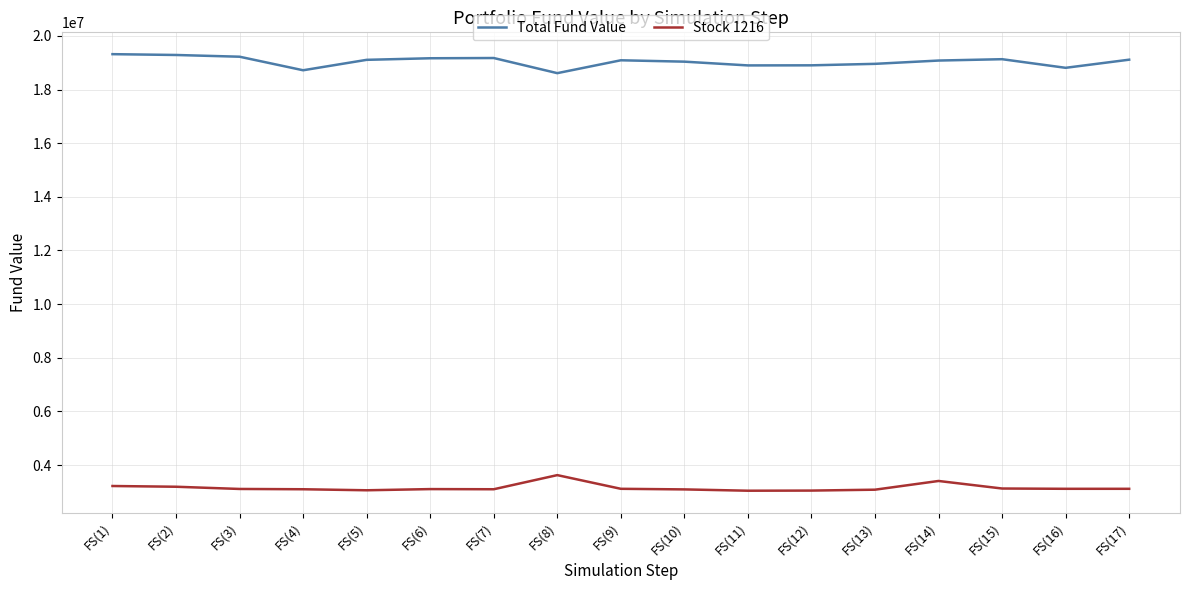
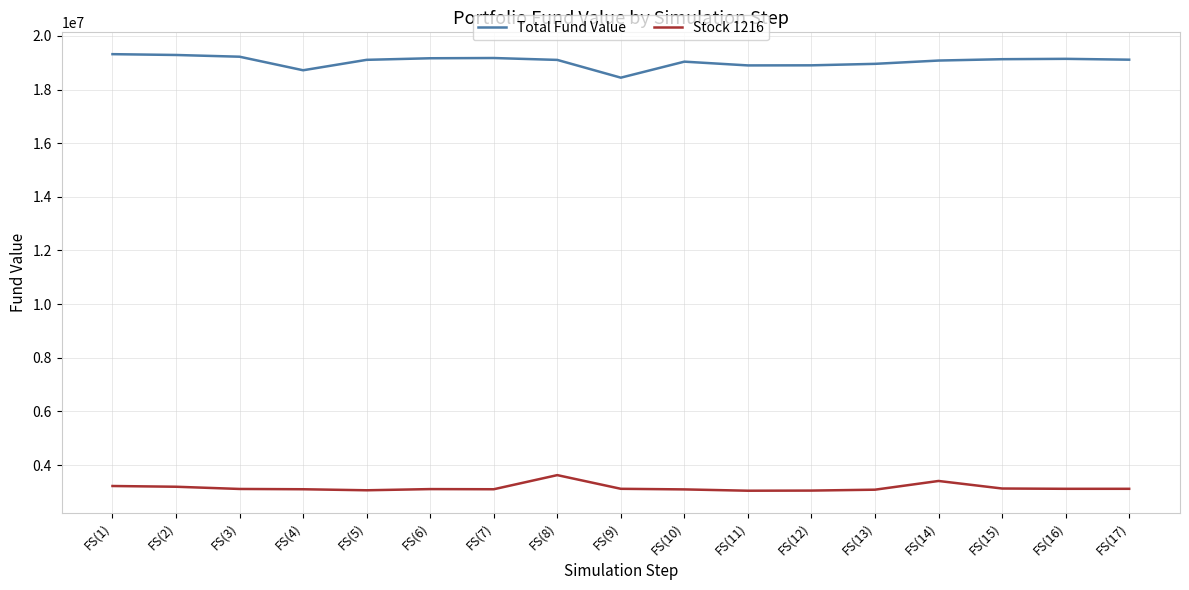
Total Fund Value, FS(8): 18600000 -> 19100000
Total Fund Value, FS(9): 19100000 -> 18400000
Total Fund Value, FS(16): 18800000 -> 19100000
